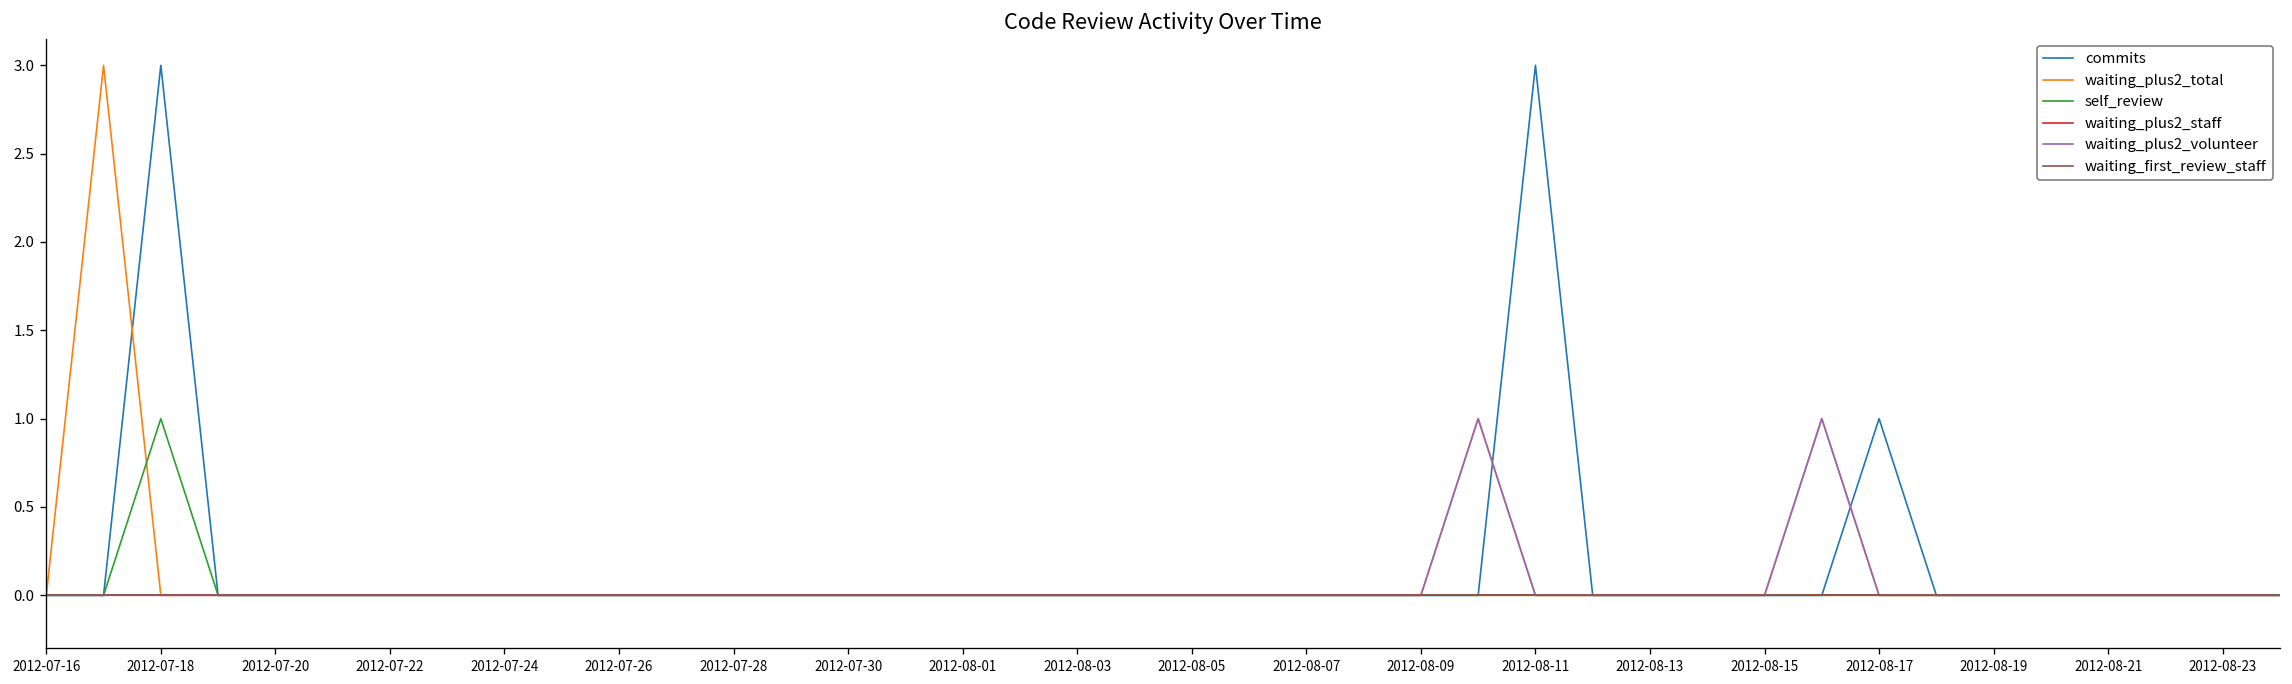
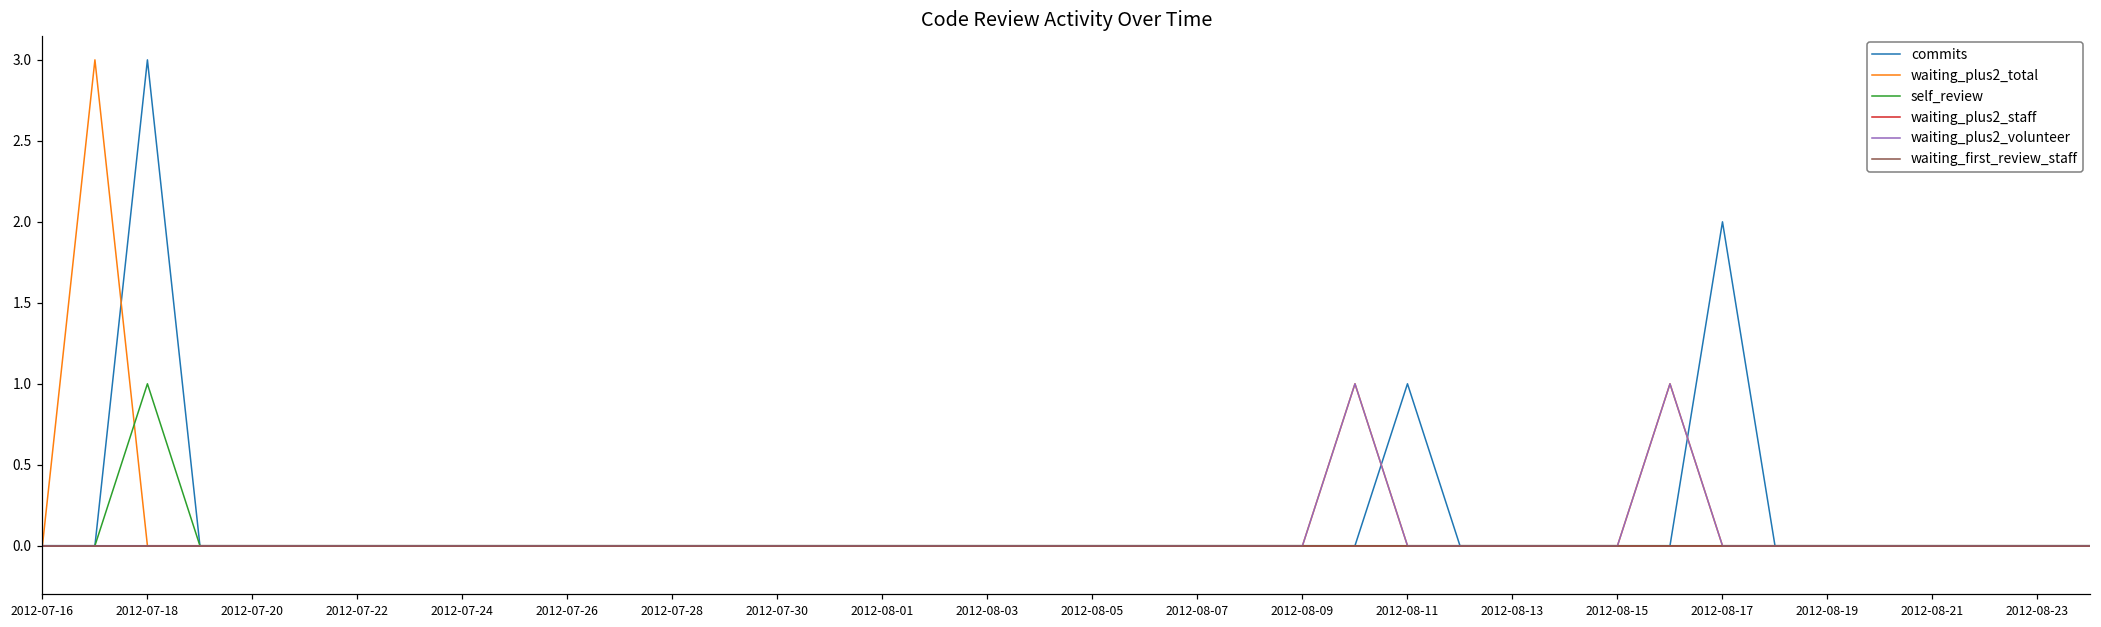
commits, 2012-08-11: 3 -> 1
commits, 2012-08-17: 1 -> 2
